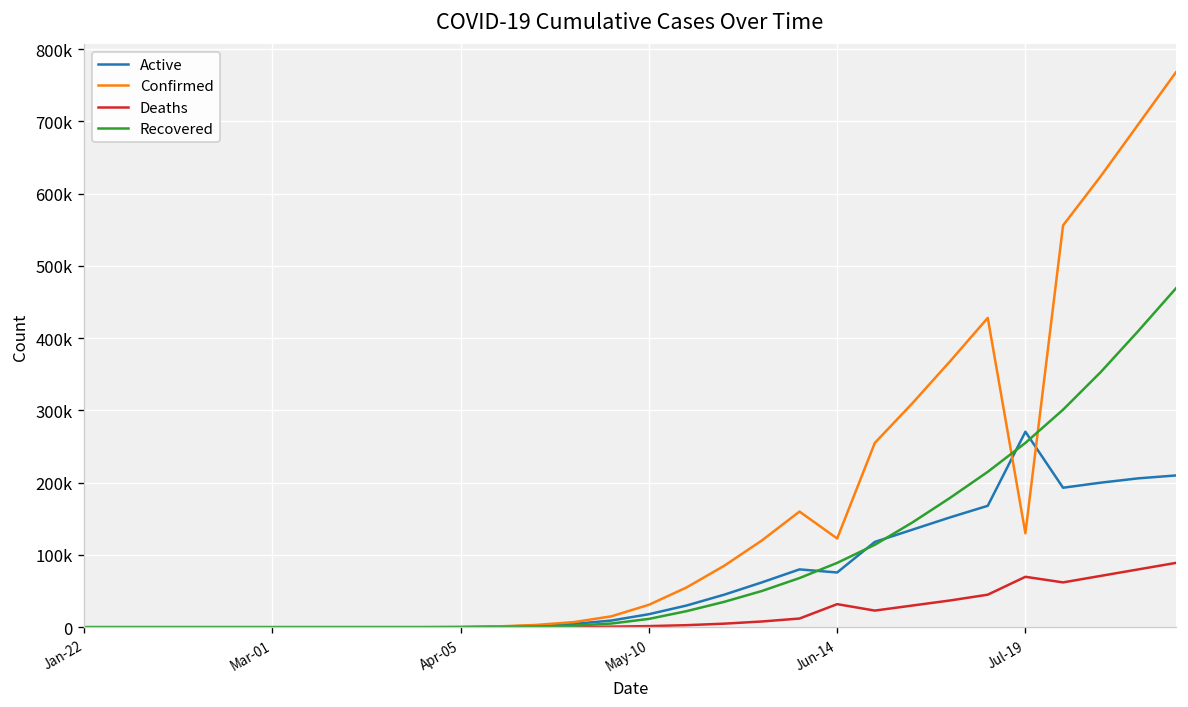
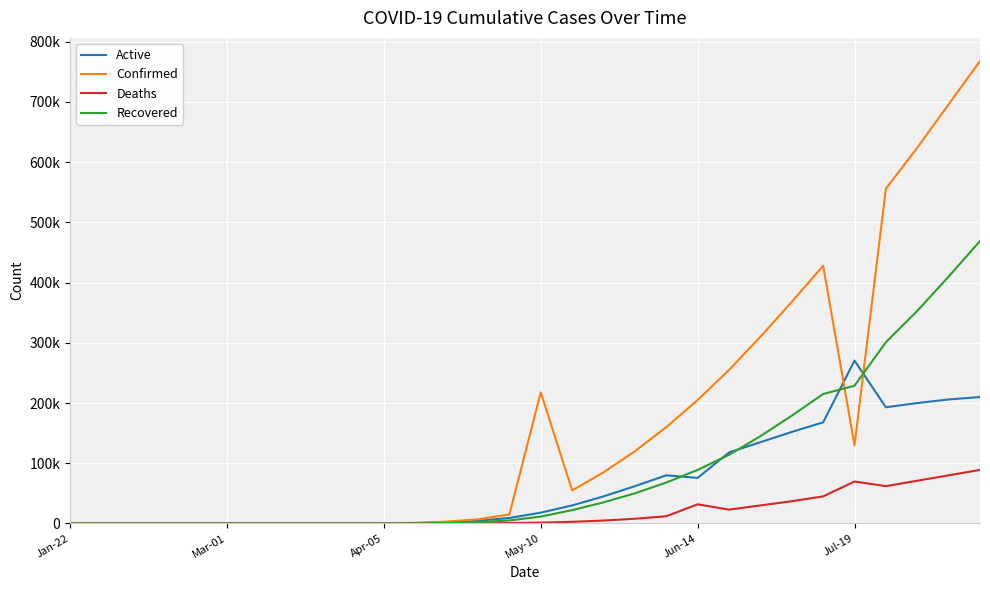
Confirmed, May-10: 30000 -> 220000
Confirmed, Jun-14: 120000 -> 210000
Recovered, Jul-19: 260000 -> 230000
